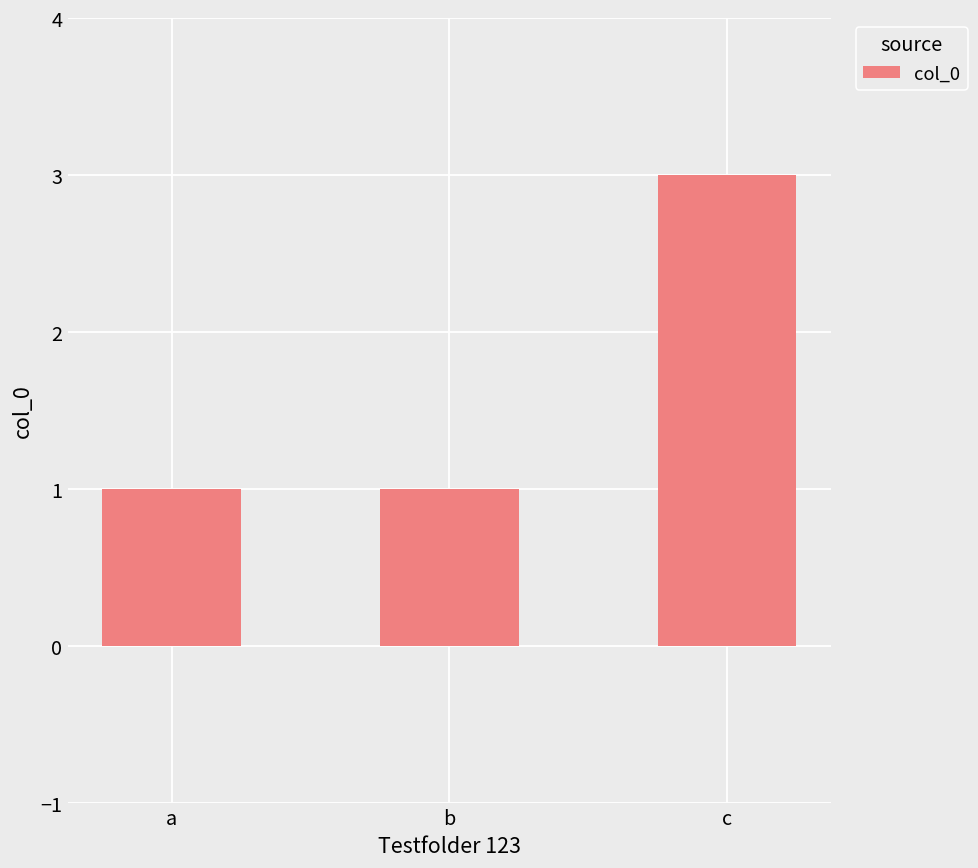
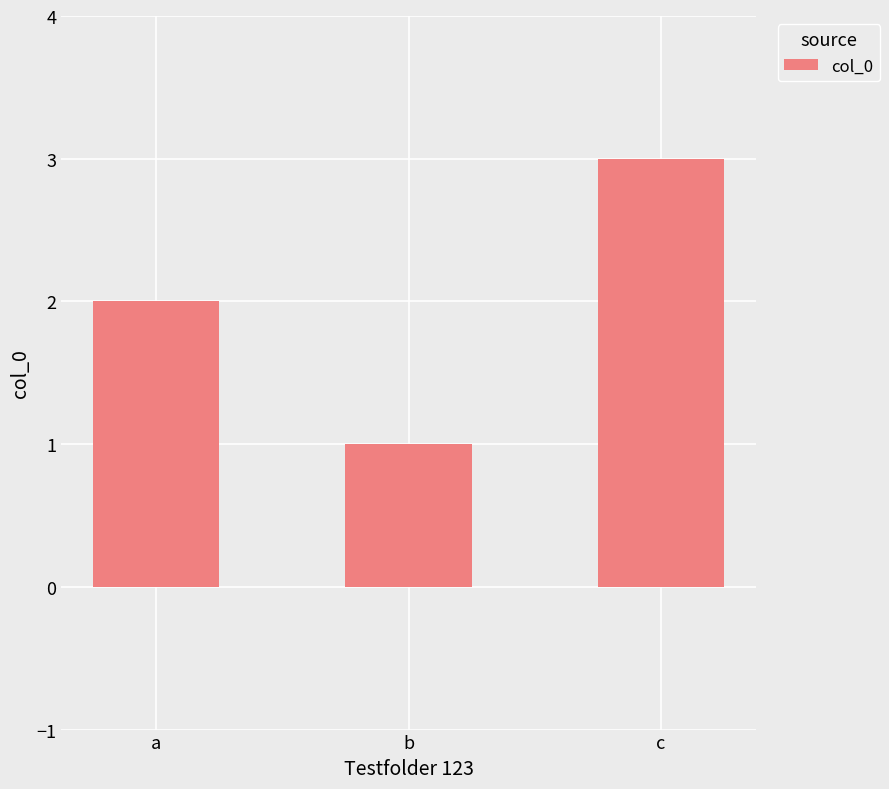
a: 1 -> 2
